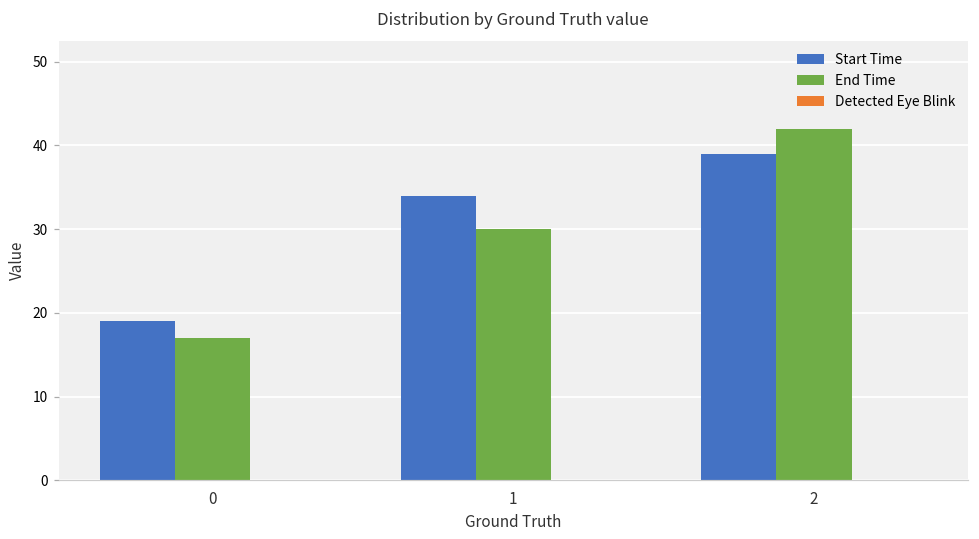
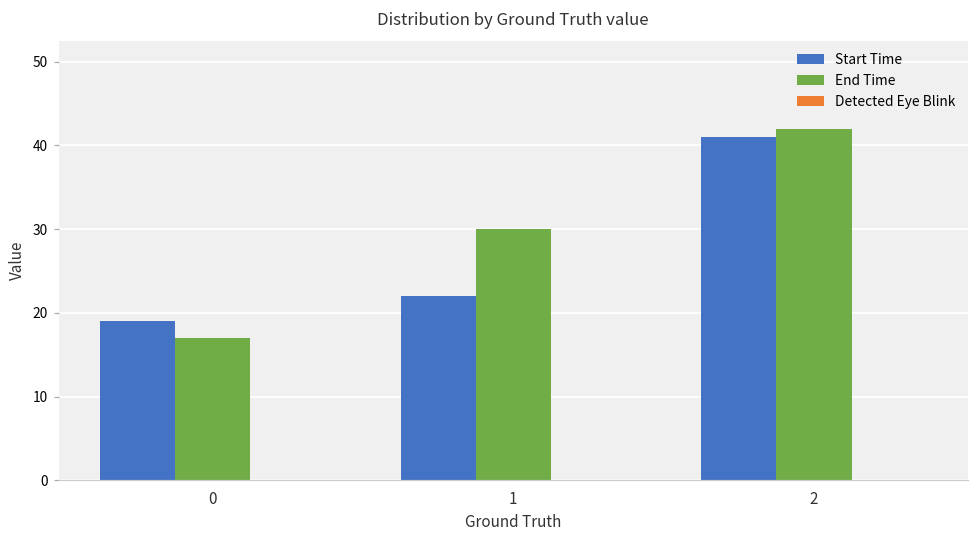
Start Time, 1: 34 -> 22
Start Time, 2: 39 -> 41
